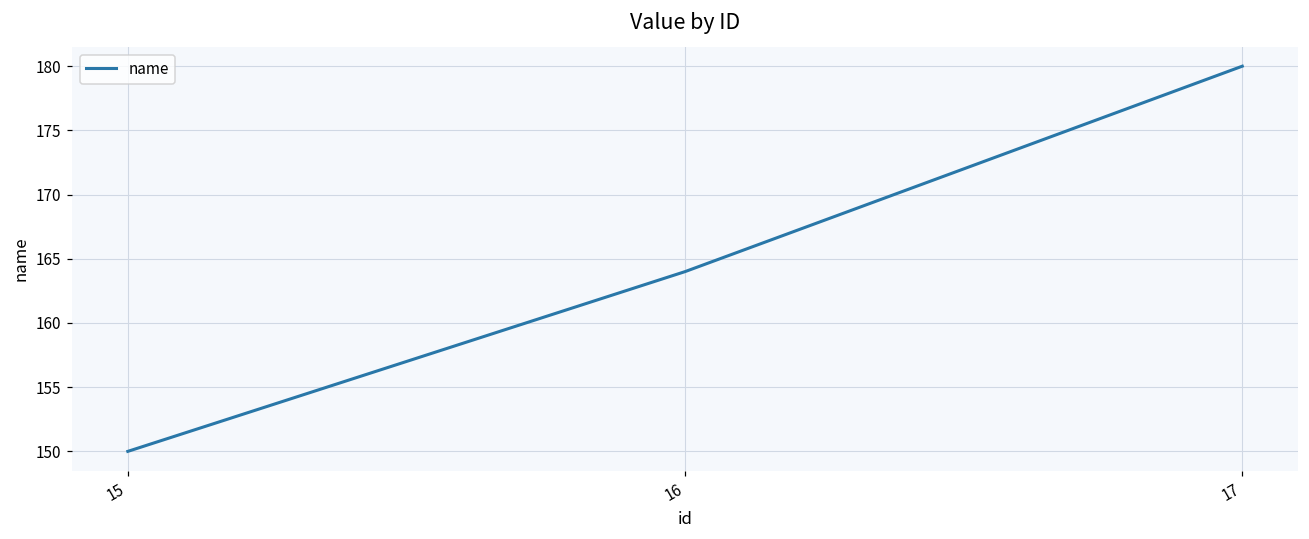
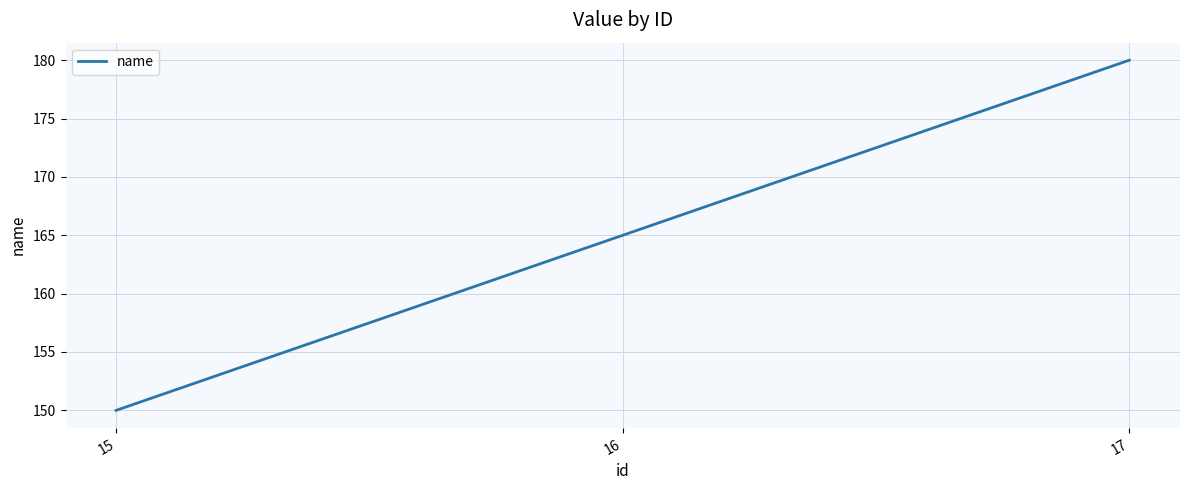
16: 164 -> 165
